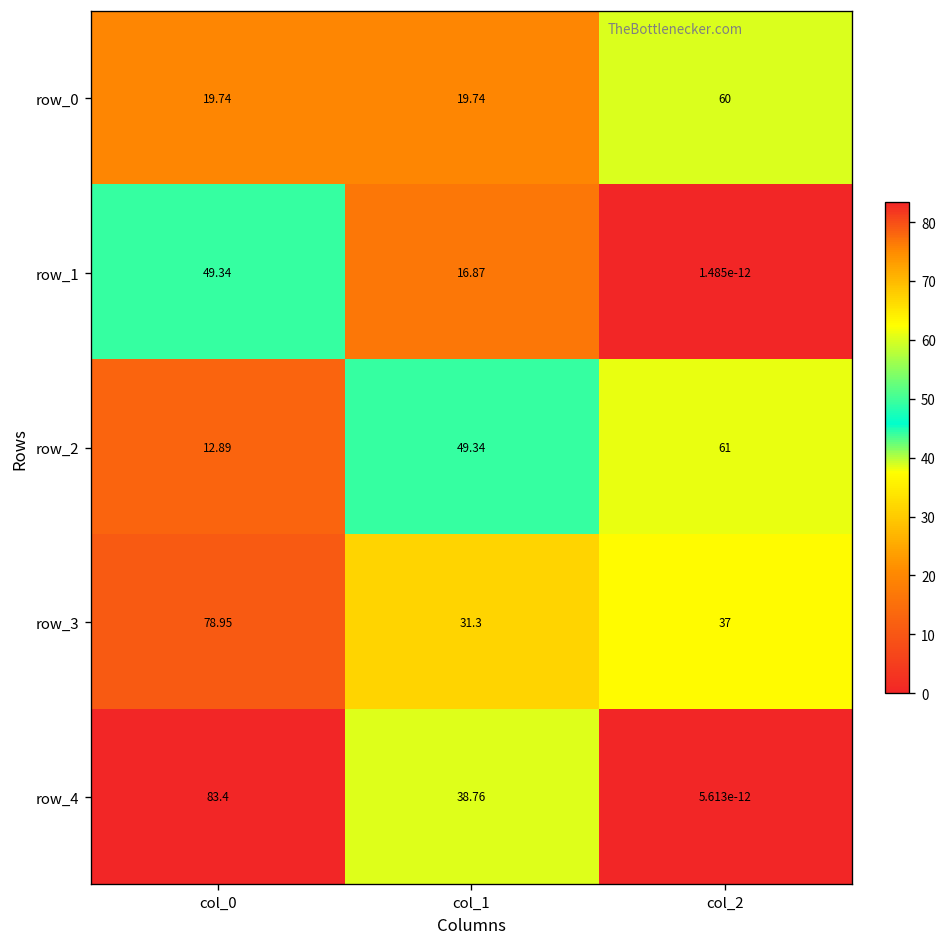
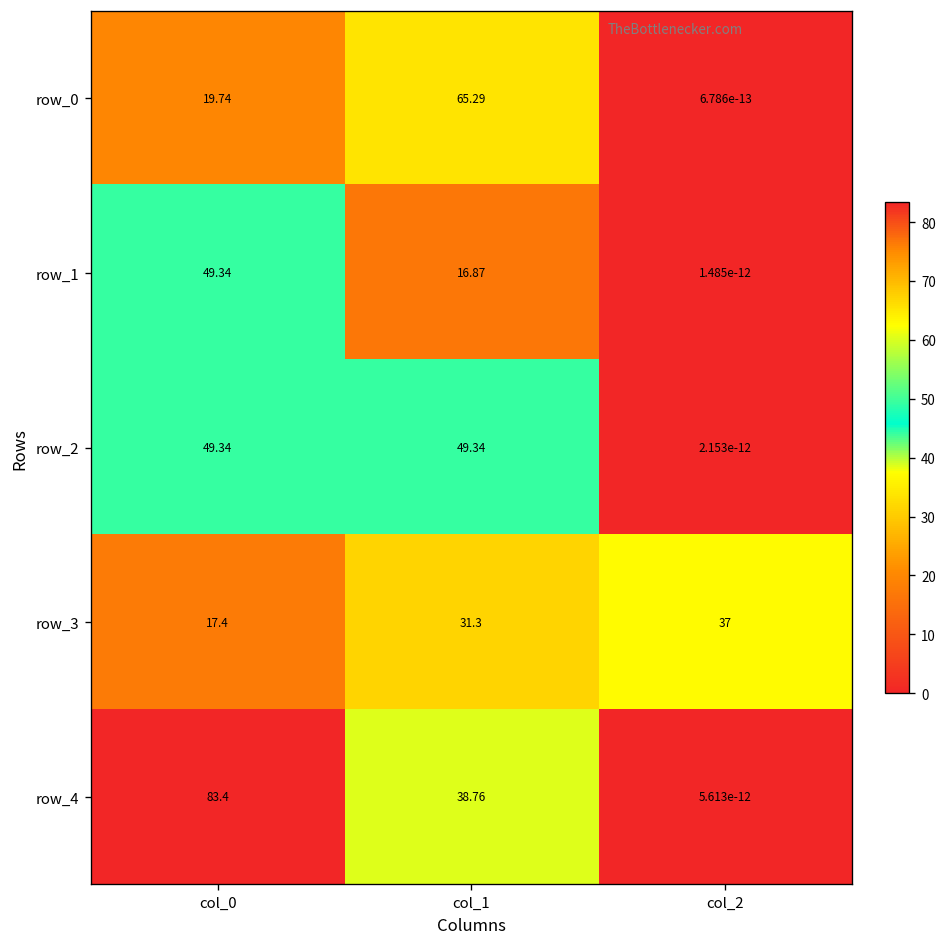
row_0, col_1: 19.74 -> 65.29
row_0, col_2: 60 -> 6.786e-13
row_2, col_0: 12.89 -> 49.34
row_2, col_2: 61 -> 2.153e-12
row_3, col_0: 78.95 -> 17.4
